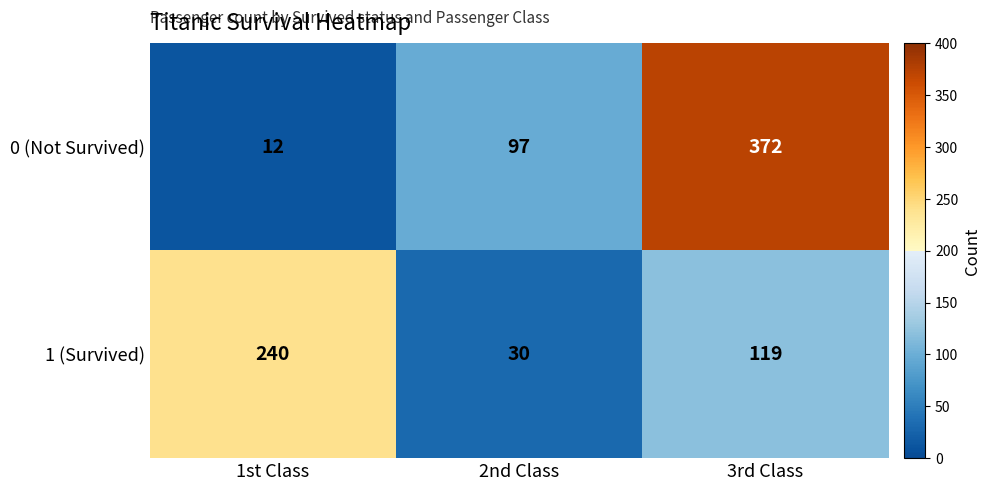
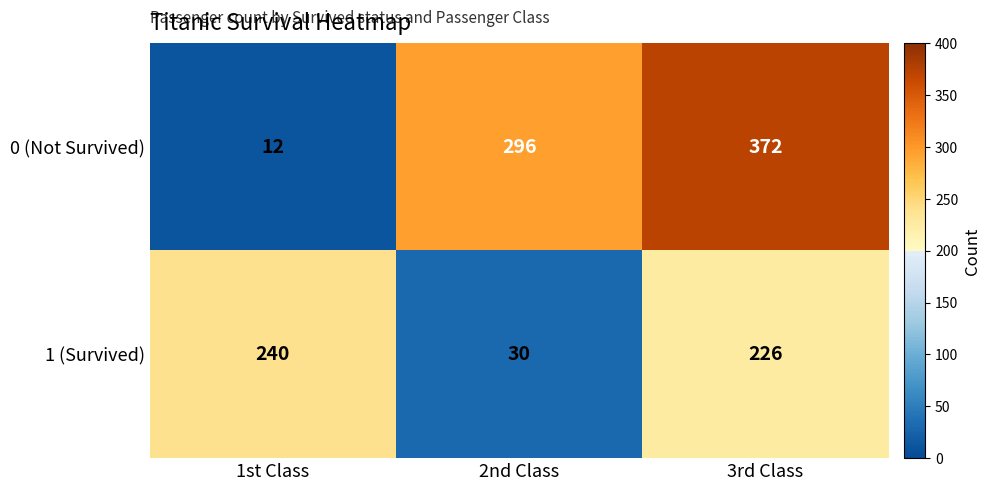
0 (Not Survived), 2nd Class: 97 -> 296
1 (Survived), 3rd Class: 119 -> 226
